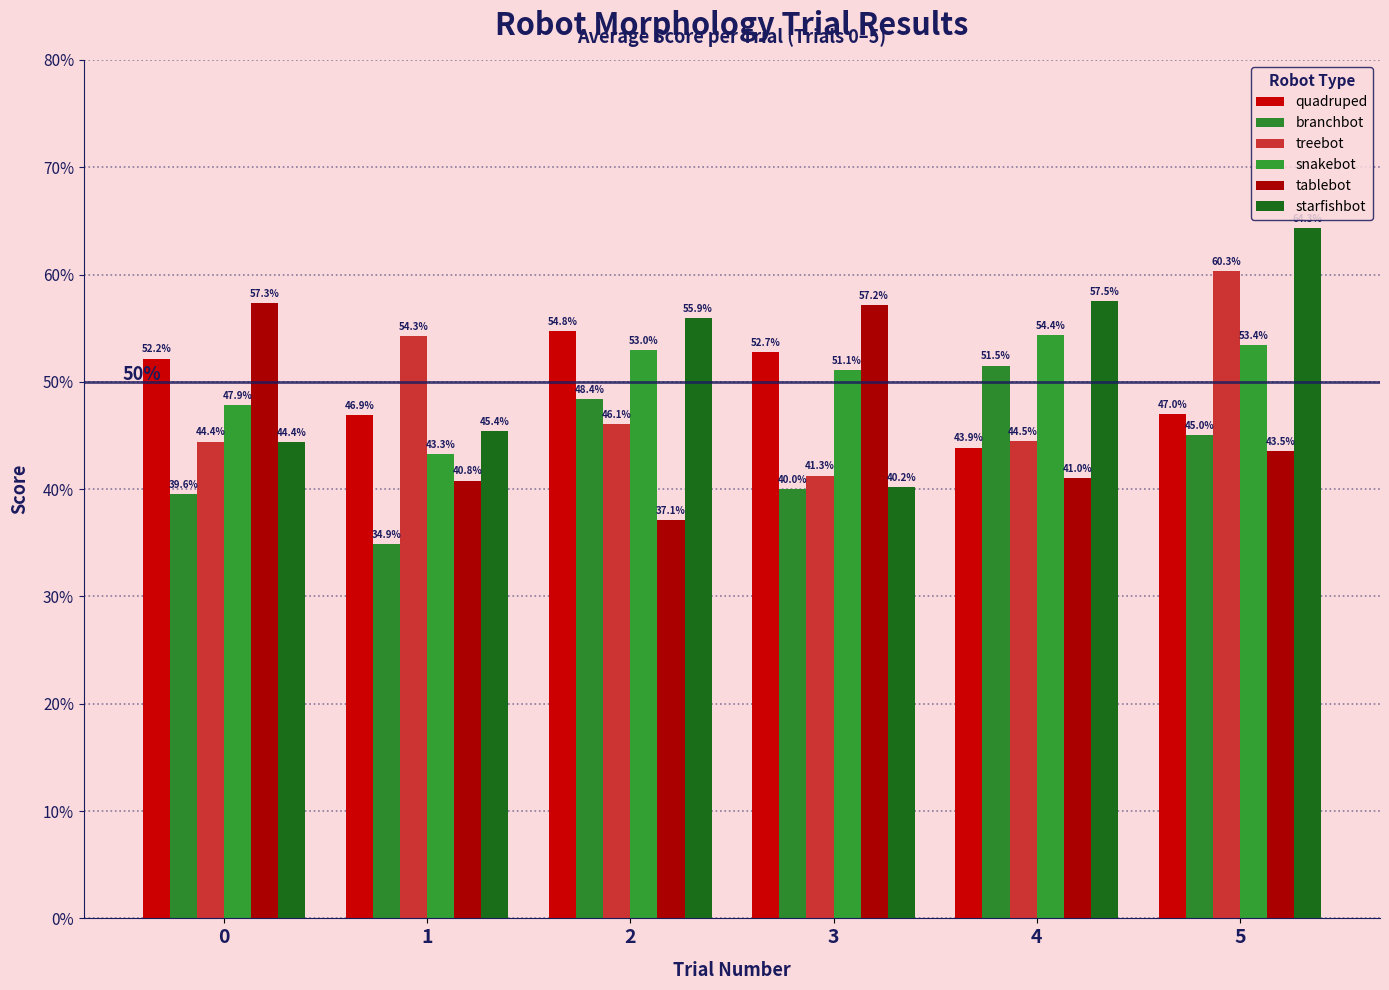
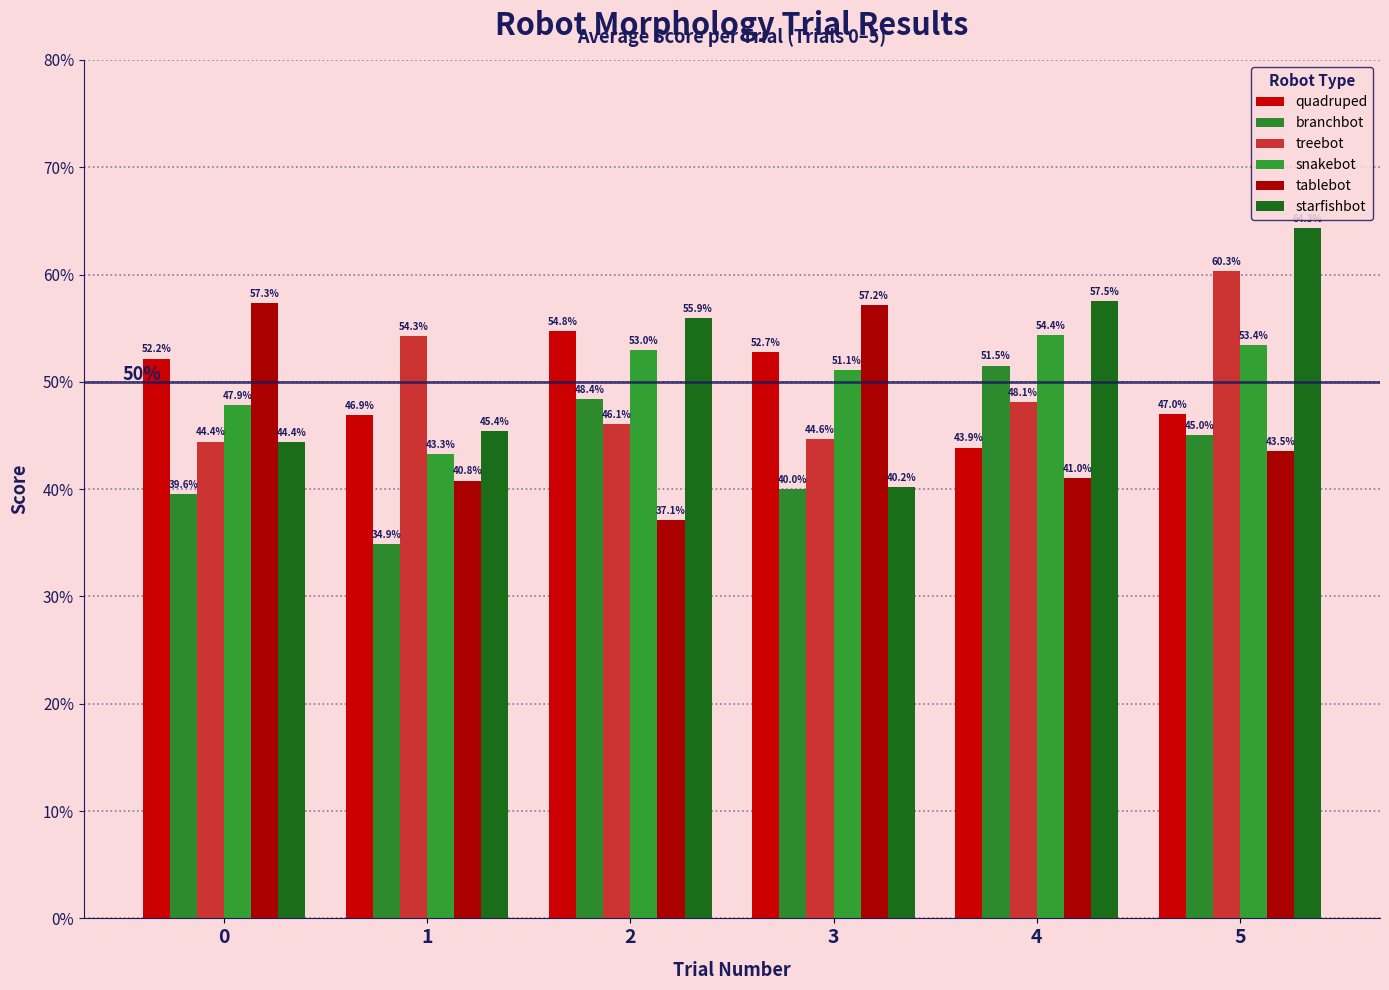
treebot, 3: 41.3% -> 44.6%
treebot, 4: 44.5% -> 48.1%
